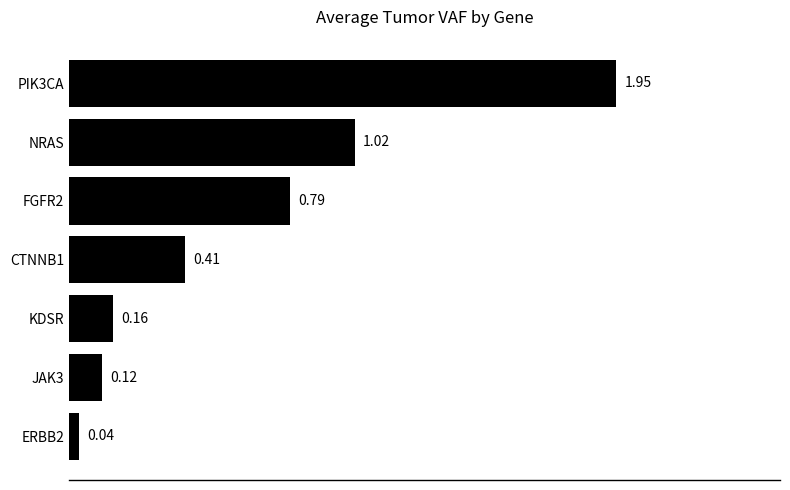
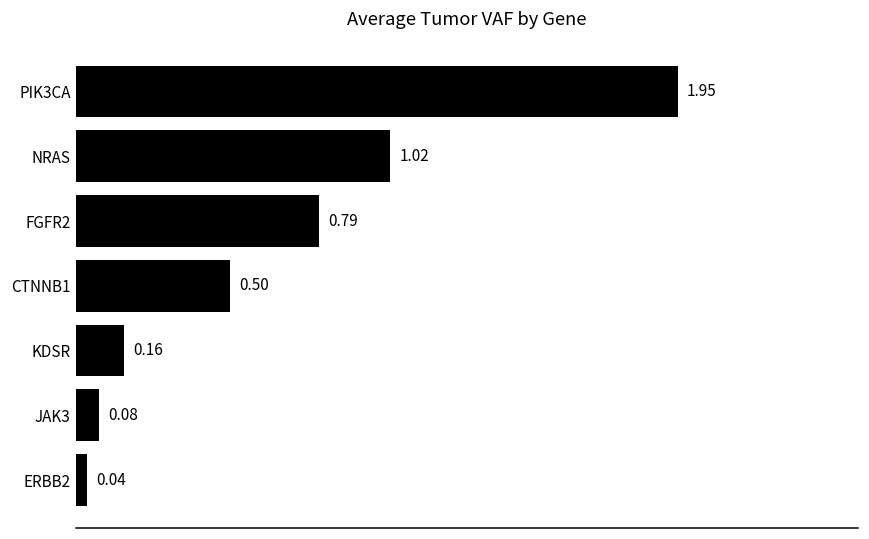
CTNNB1: 0.41 -> 0.50
JAK3: 0.12 -> 0.08
